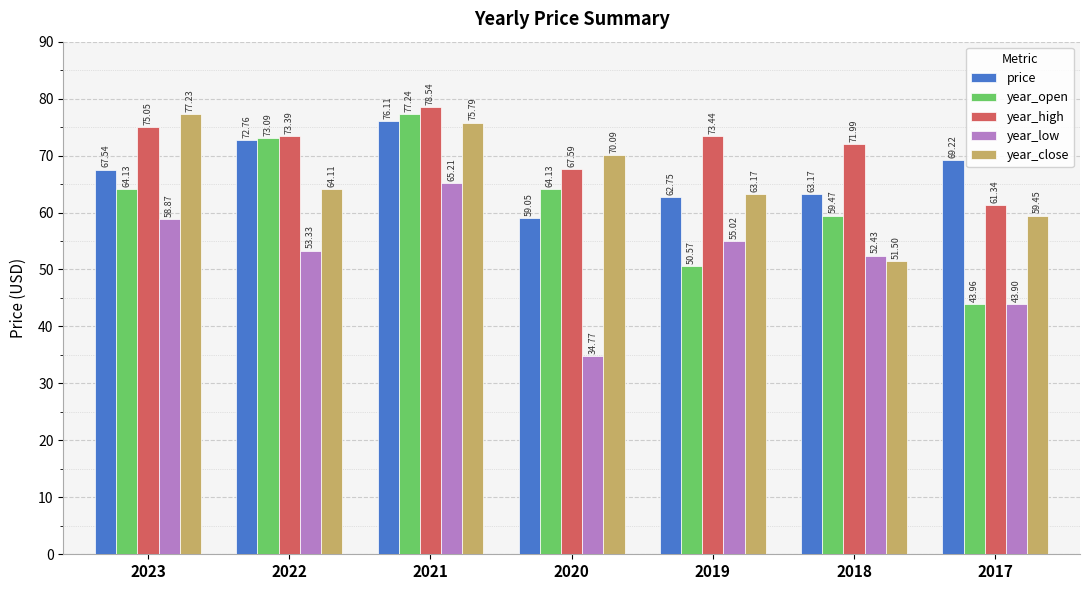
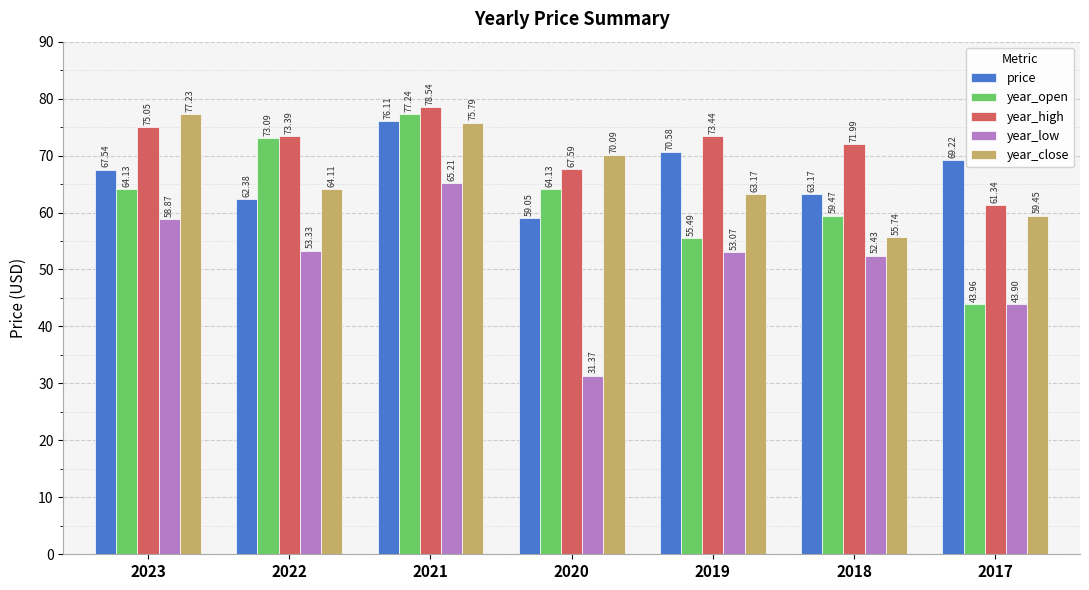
price, 2022: 72.76 -> 62.38
year_low, 2020: 34.77 -> 31.37
price, 2019: 62.75 -> 70.58
year_open, 2019: 50.57 -> 55.49
year_low, 2019: 55.02 -> 53.07
year_close, 2018: 51.50 -> 55.74
